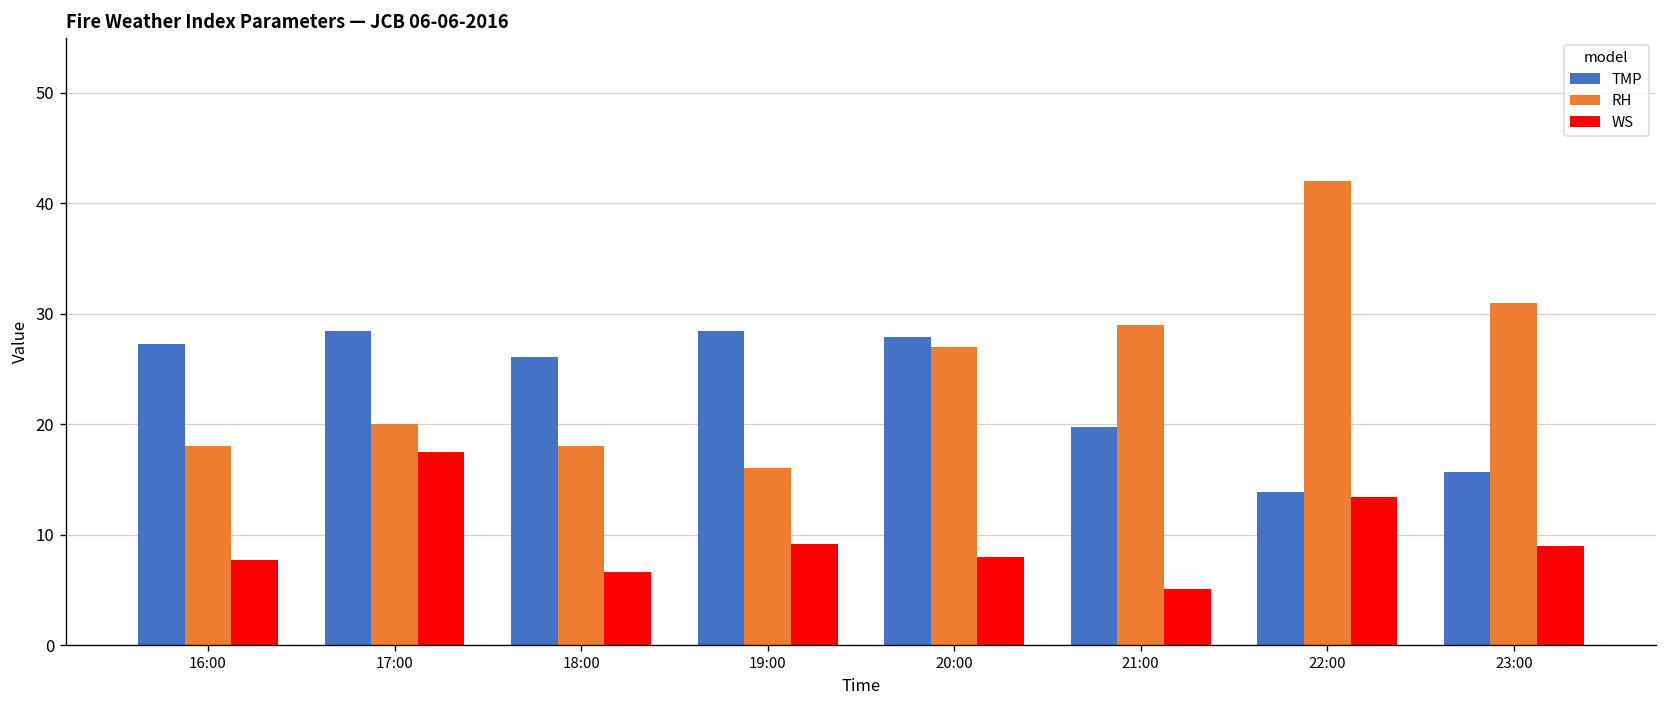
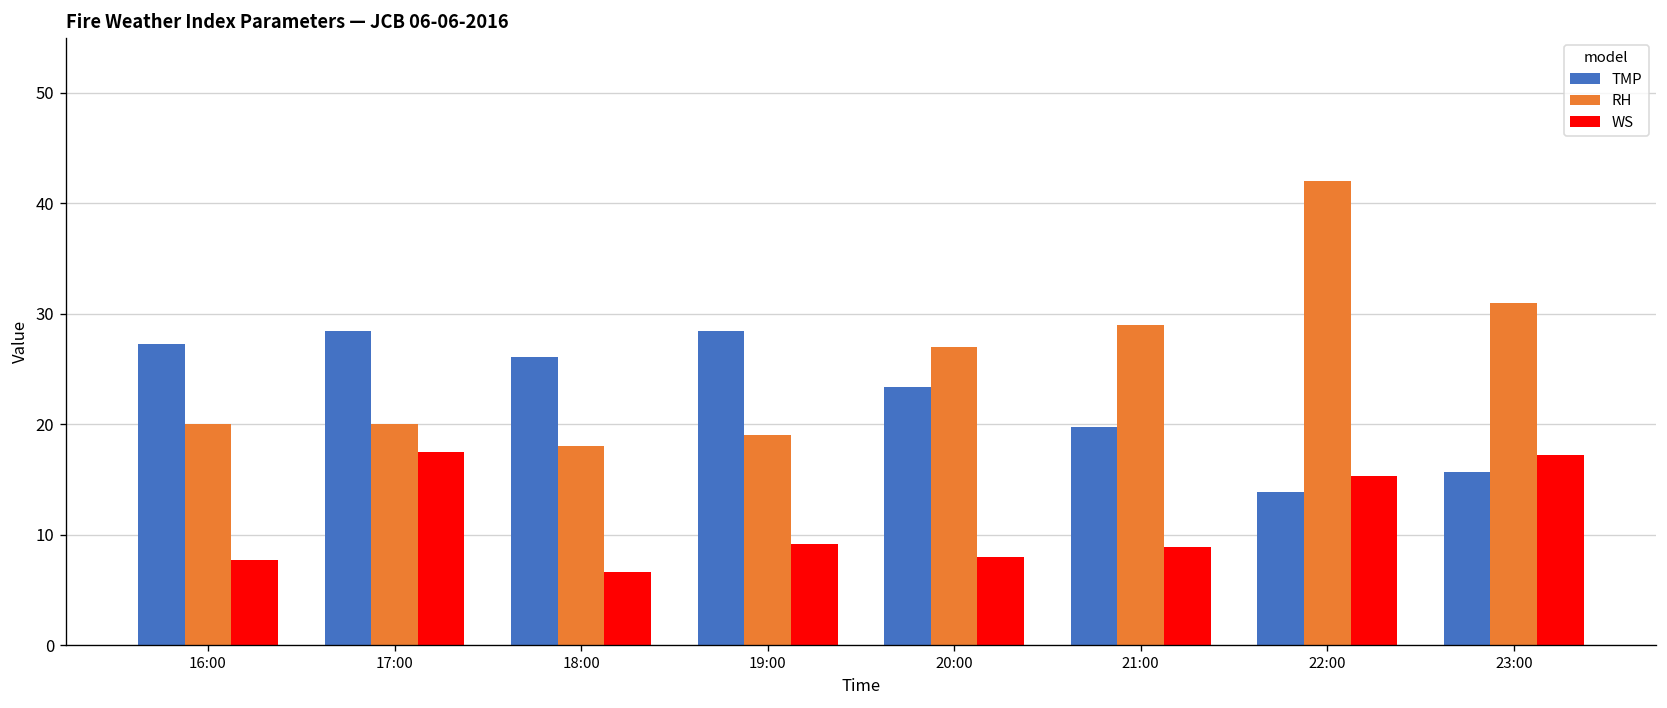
RH, 16:00: 18 -> 20
RH, 19:00: 16 -> 19
TMP, 20:00: 28 -> 23
WS, 21:00: 5 -> 9
WS, 22:00: 13 -> 15
WS, 23:00: 9 -> 17
